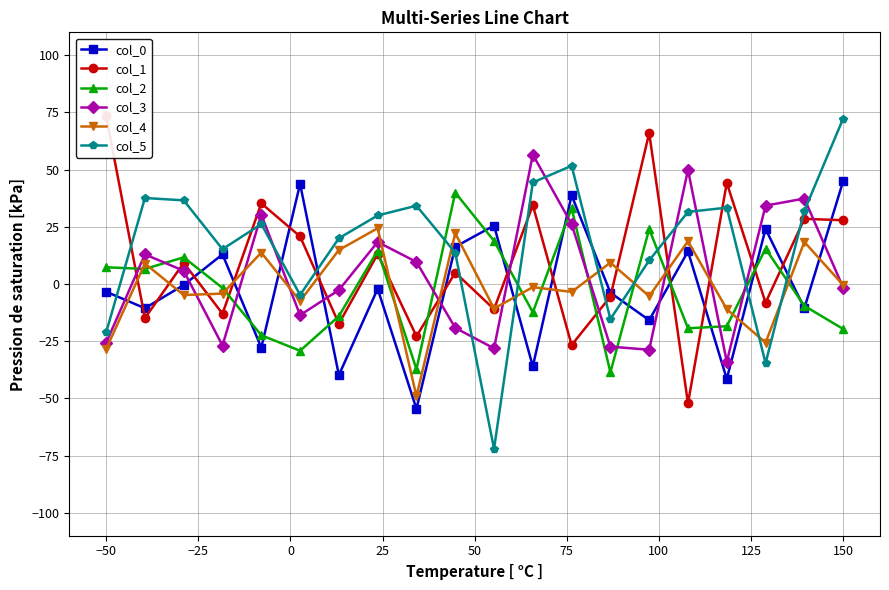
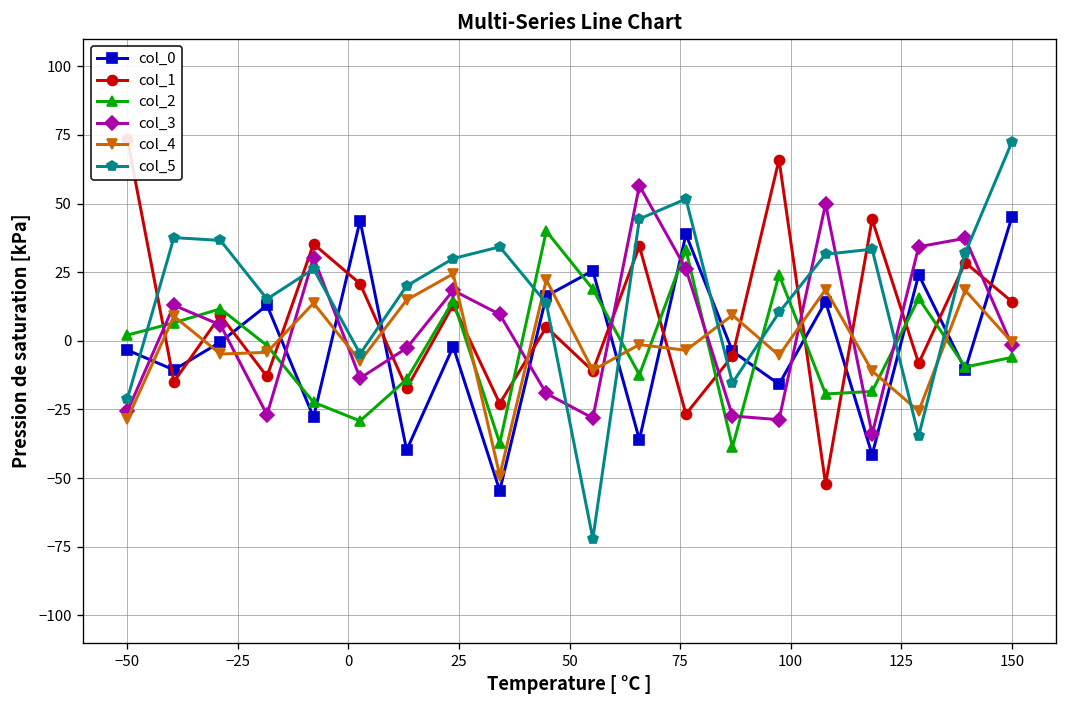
col_2, −50: 7 -> 2
col_1, 150: 28 -> 14
col_2, 150: -20 -> -6
